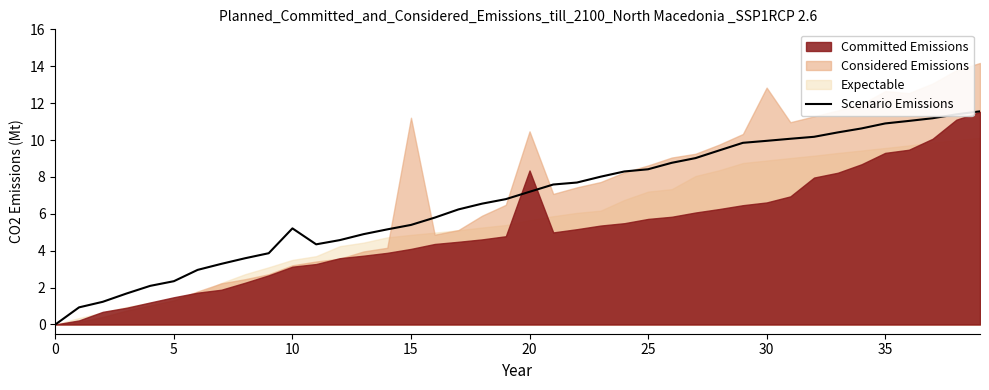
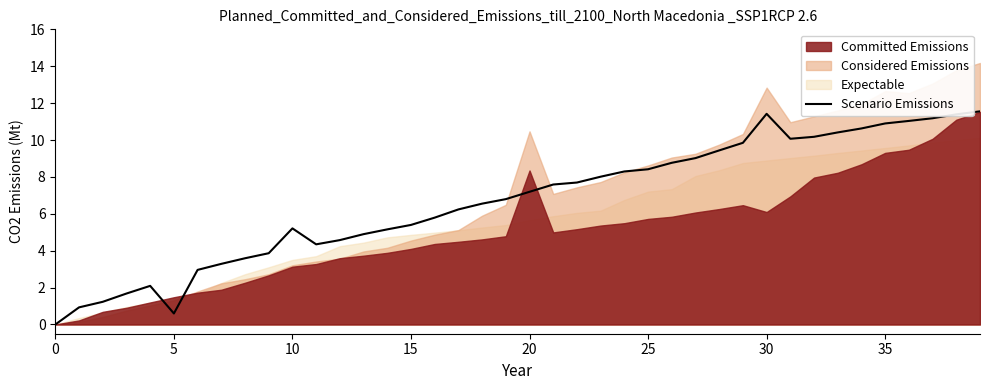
Scenario Emissions, 5: 2.3 -> 0.6
Considered Emissions, 15: 11.2 -> 4.5
Scenario Emissions, 30: 10.0 -> 11.4
Committed Emissions, 30: 6.6 -> 6.1
